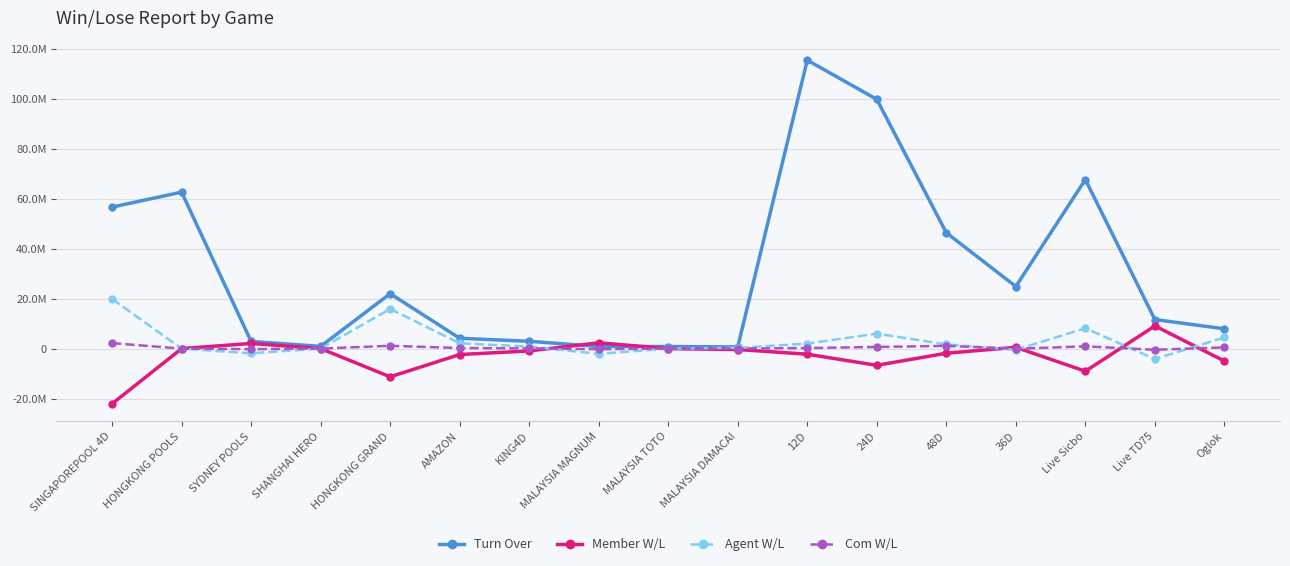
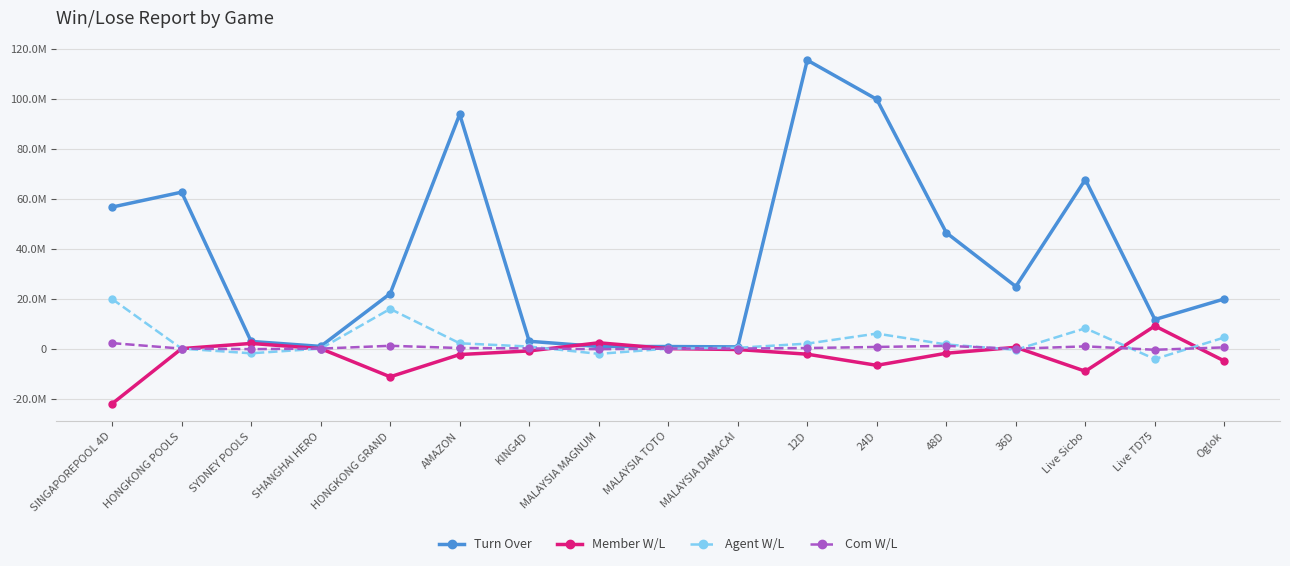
Turn Over, AMAZON: 4000000 -> 94000000
Turn Over, Oglok: 8000000 -> 20000000
